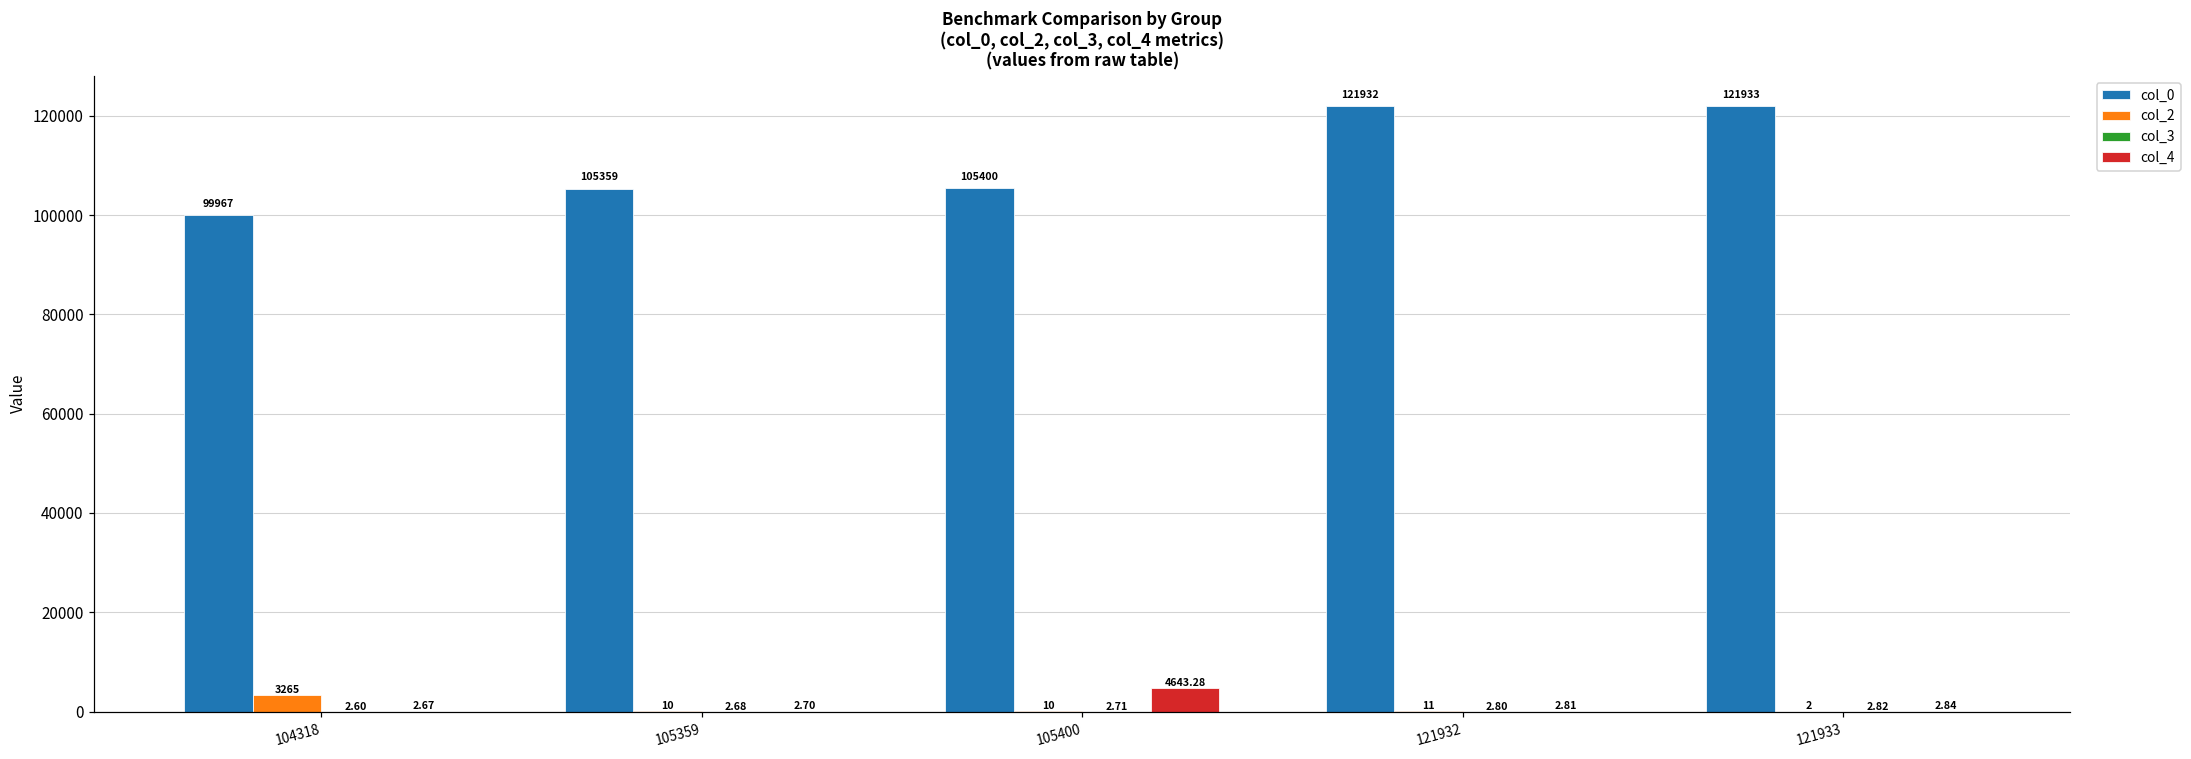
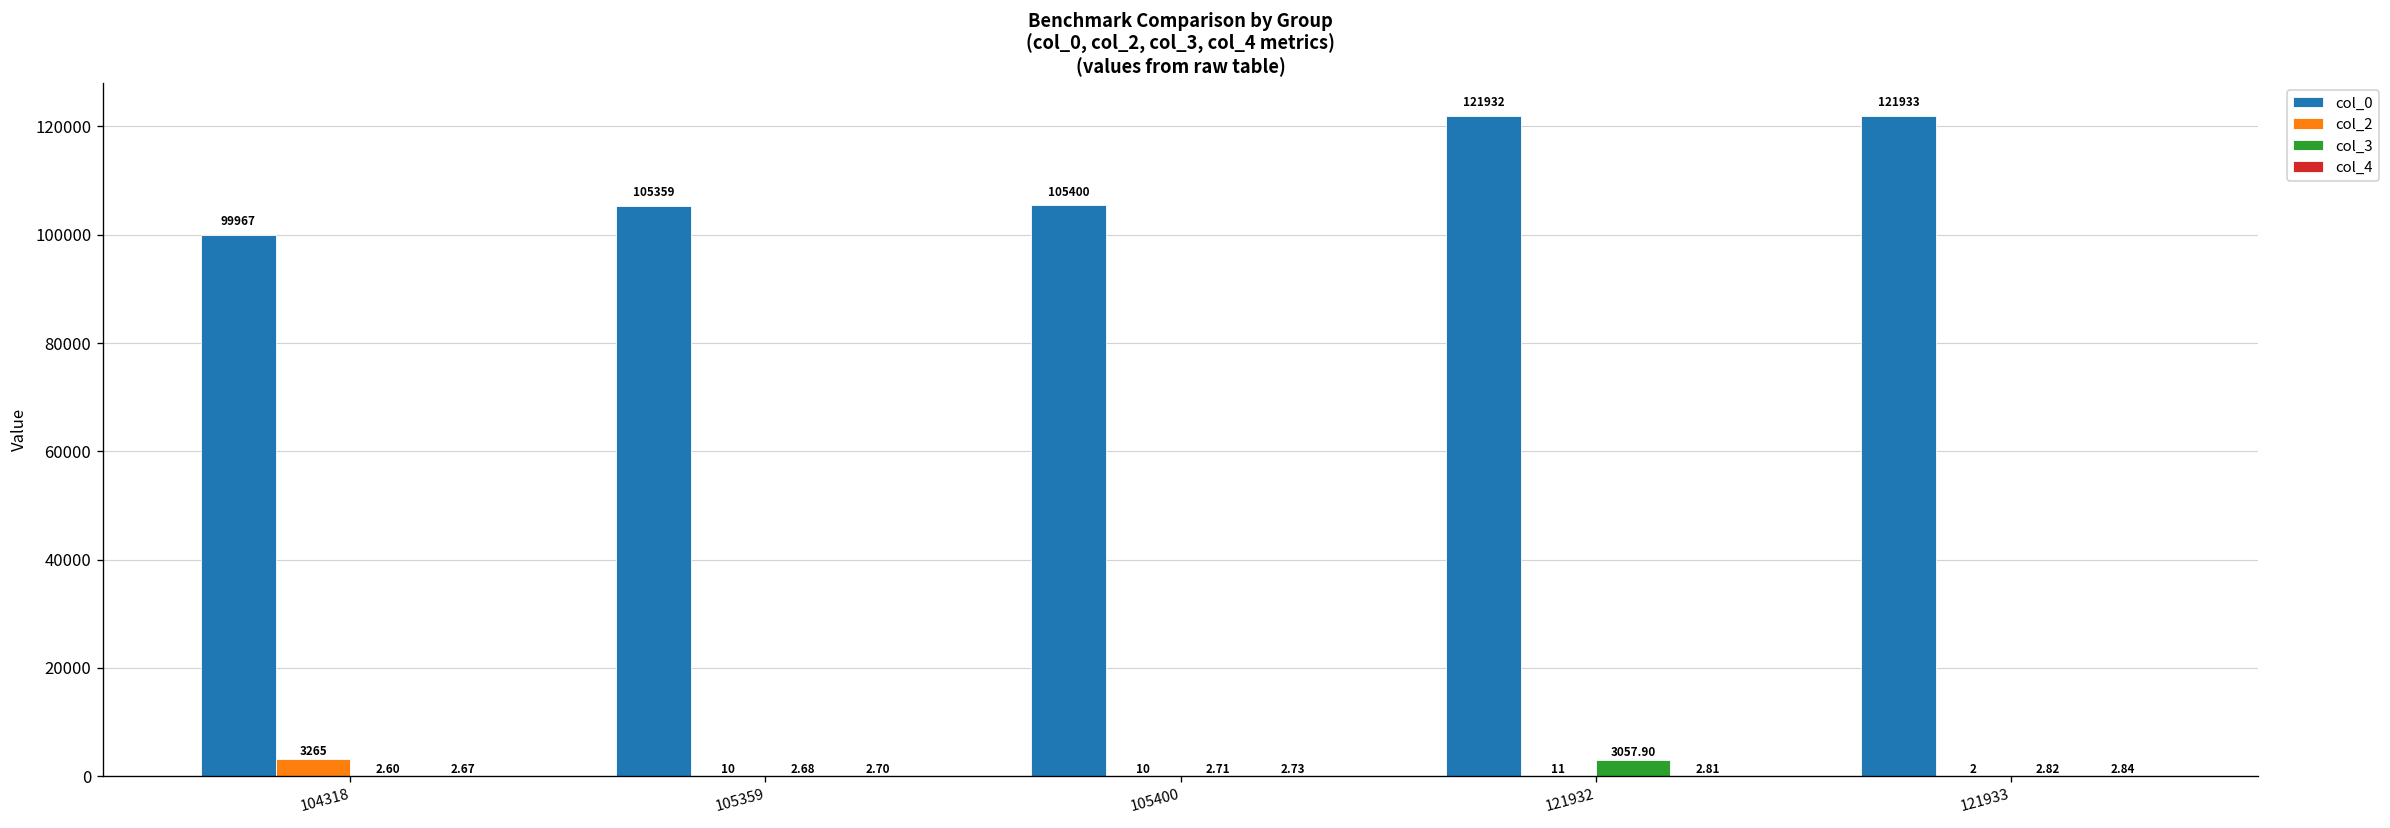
col_4, 105400: 4643.28 -> 2.73
col_3, 121932: 2.80 -> 3057.90
